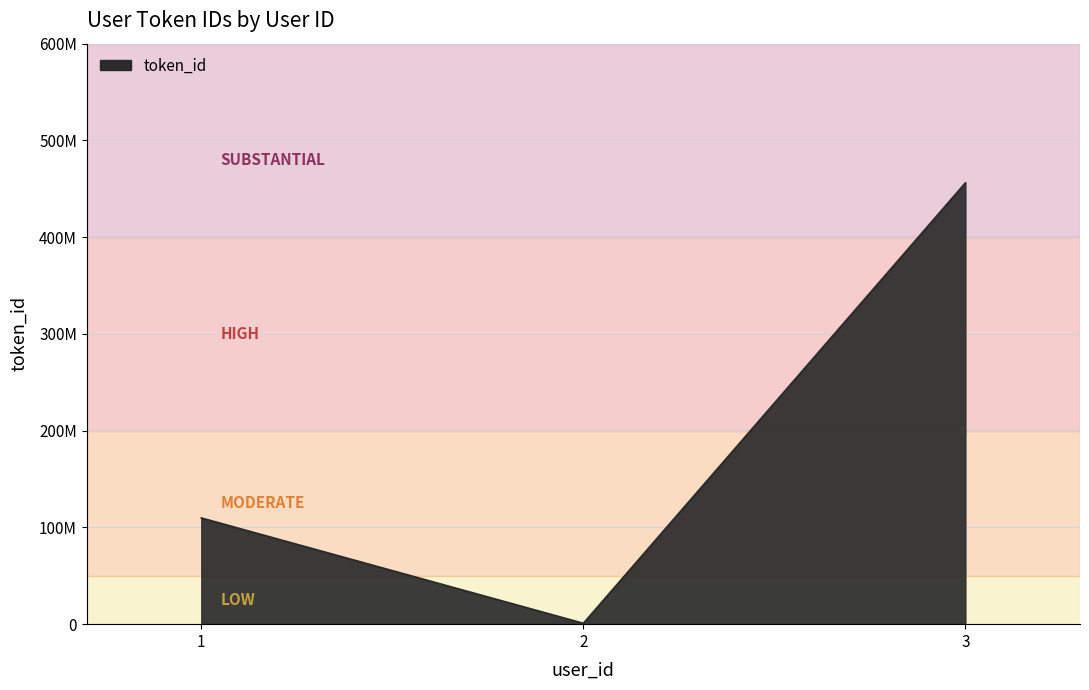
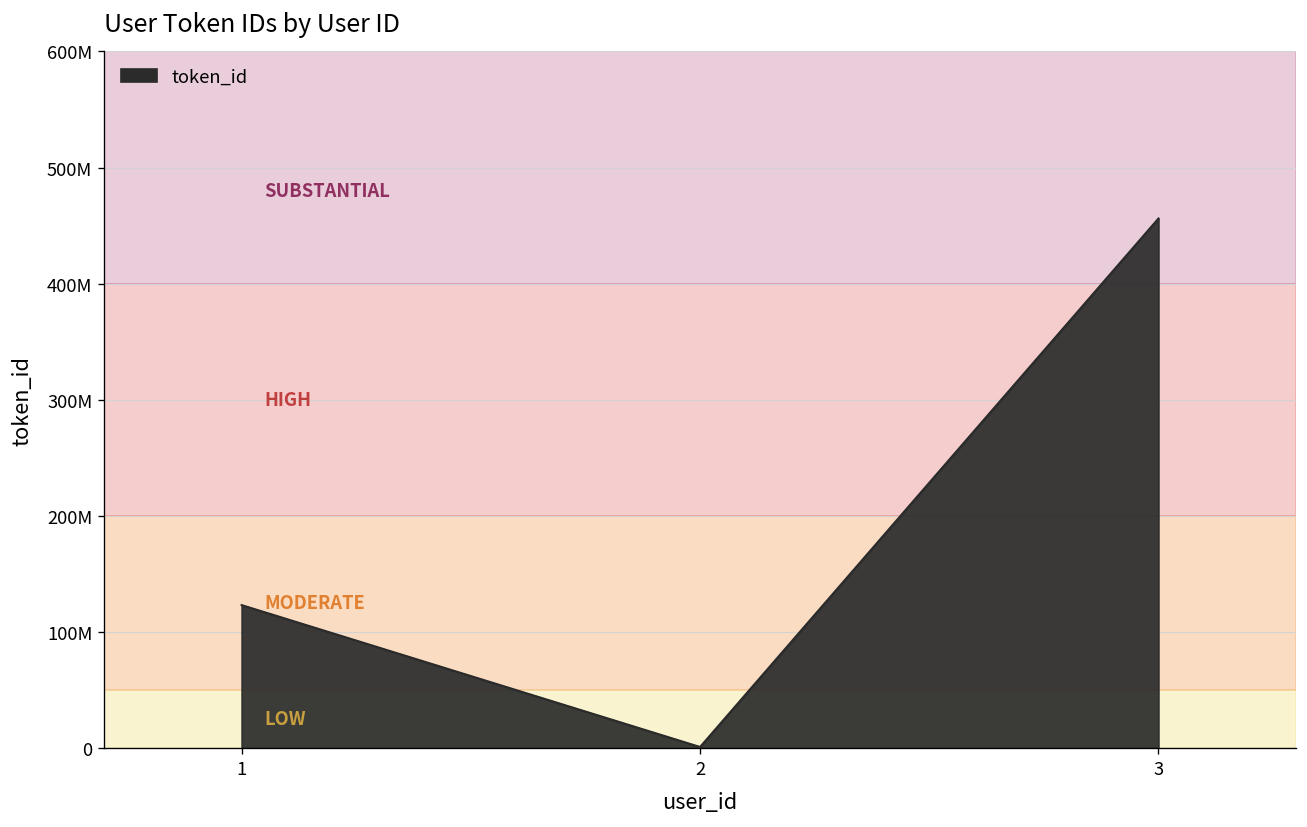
1: 110000000 -> 120000000
